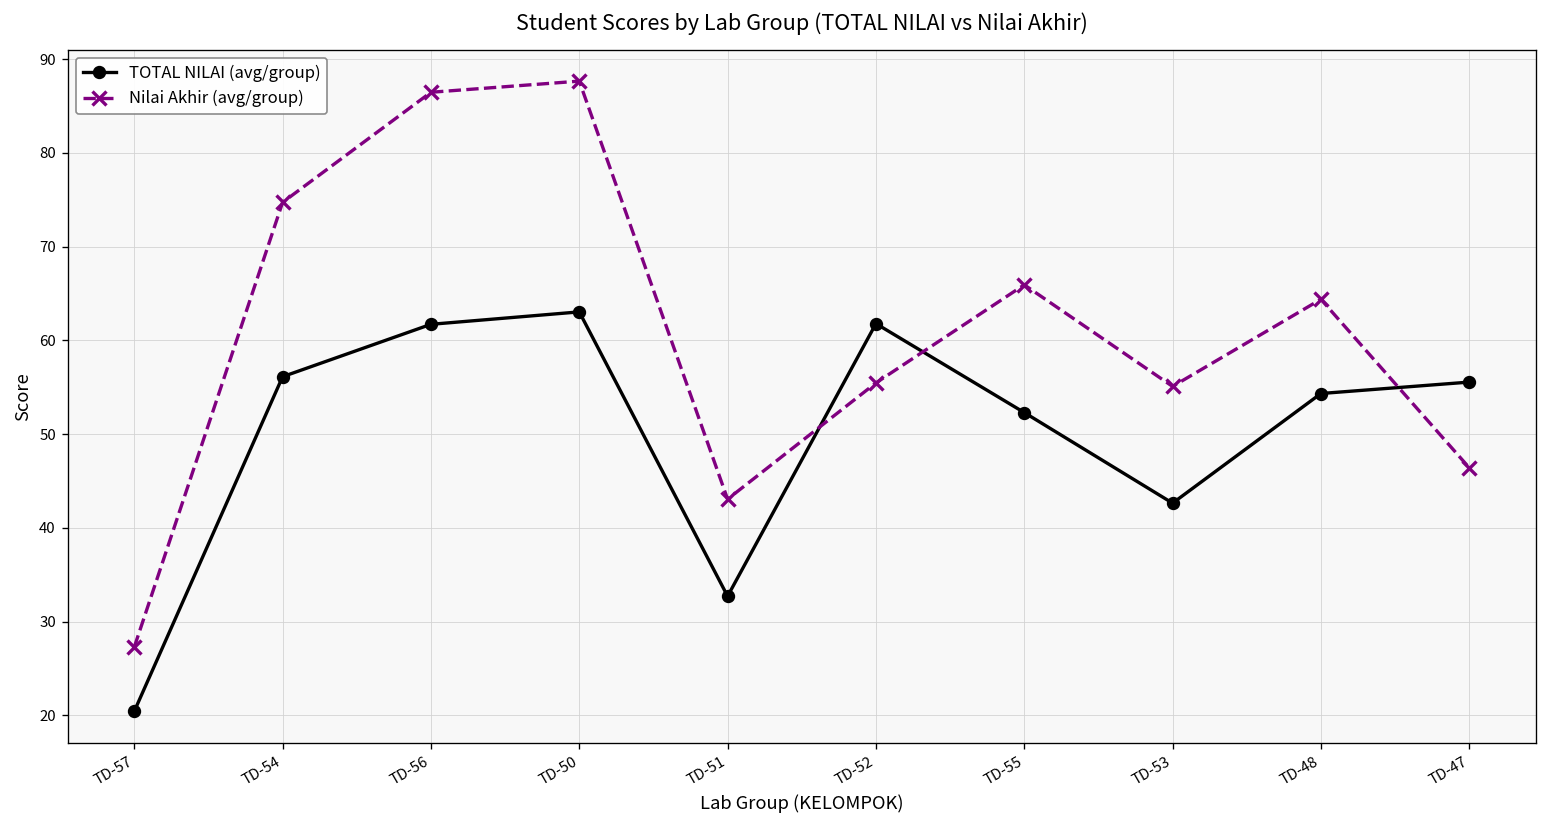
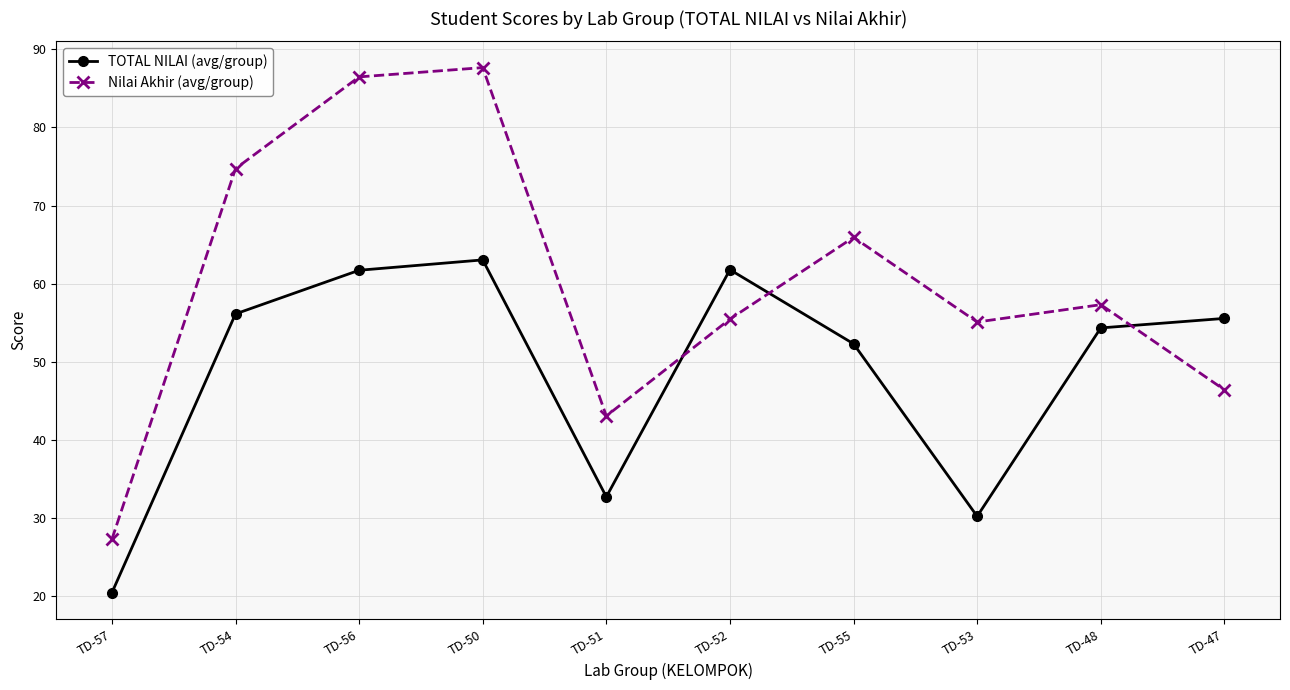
TOTAL NILAI (avg/group), TD-53: 43 -> 30
Nilai Akhir (avg/group), TD-48: 64 -> 57
